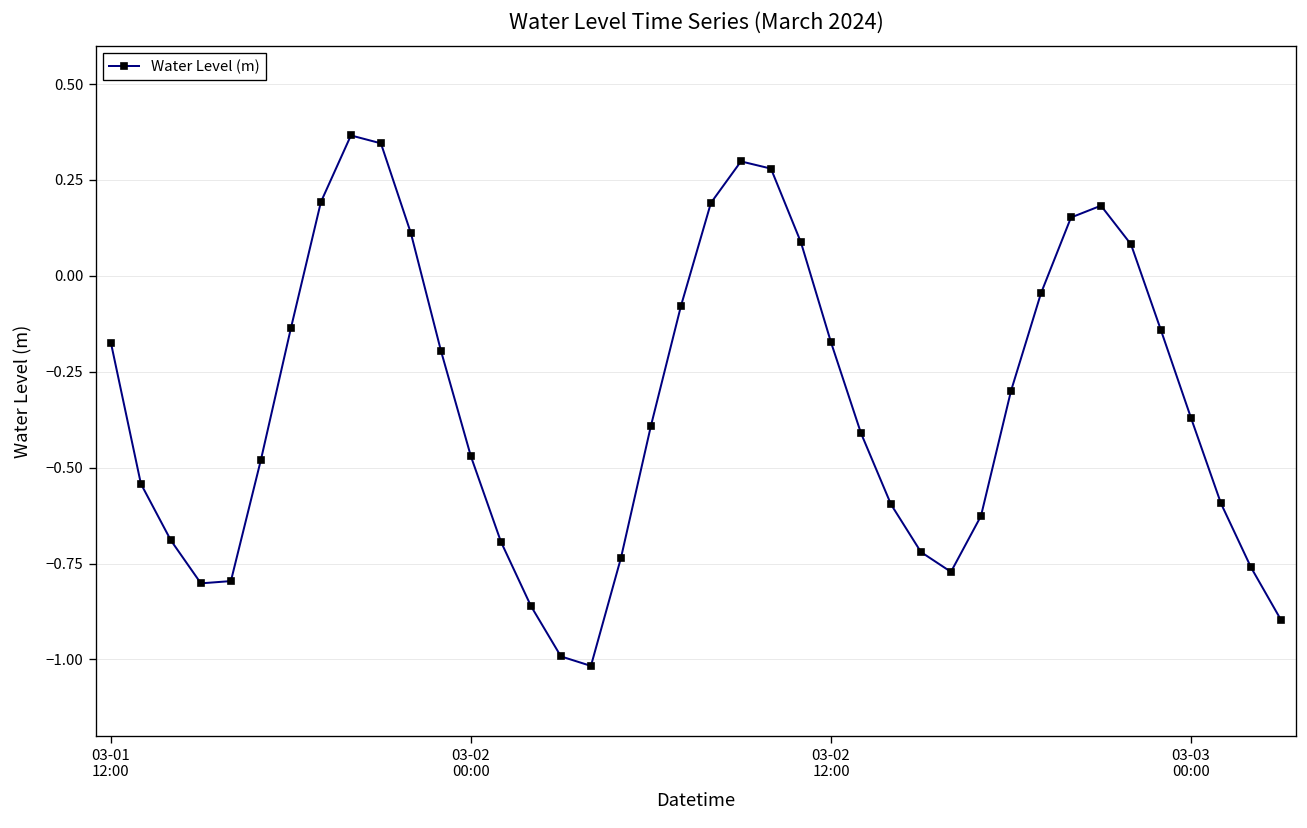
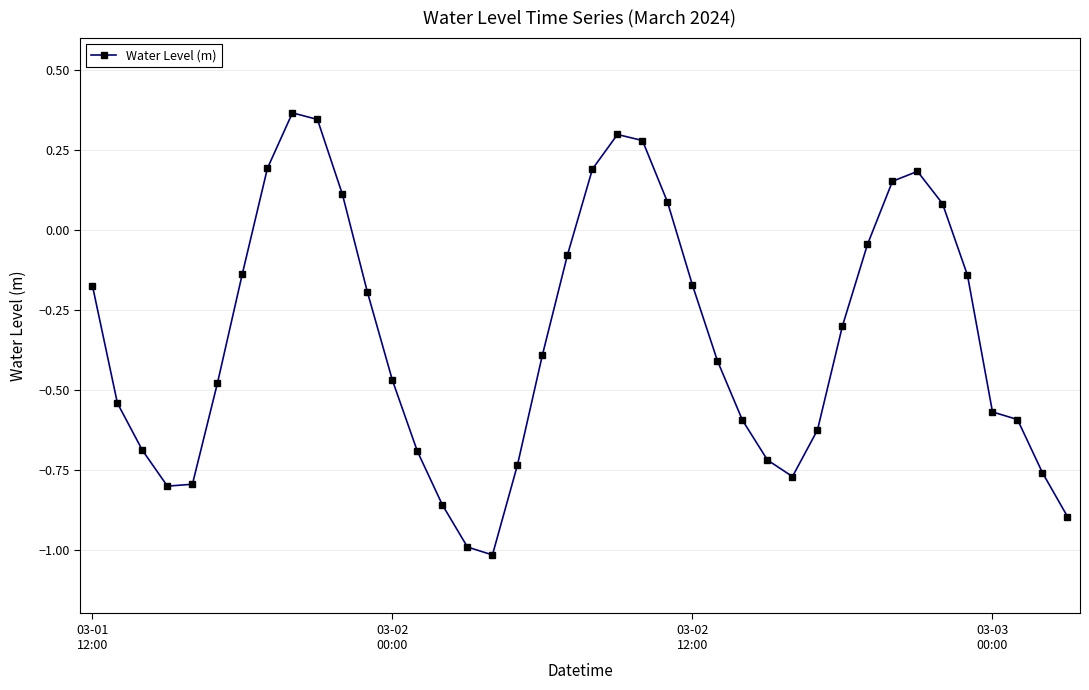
03-03 00:00: -0.37 -> -0.57
